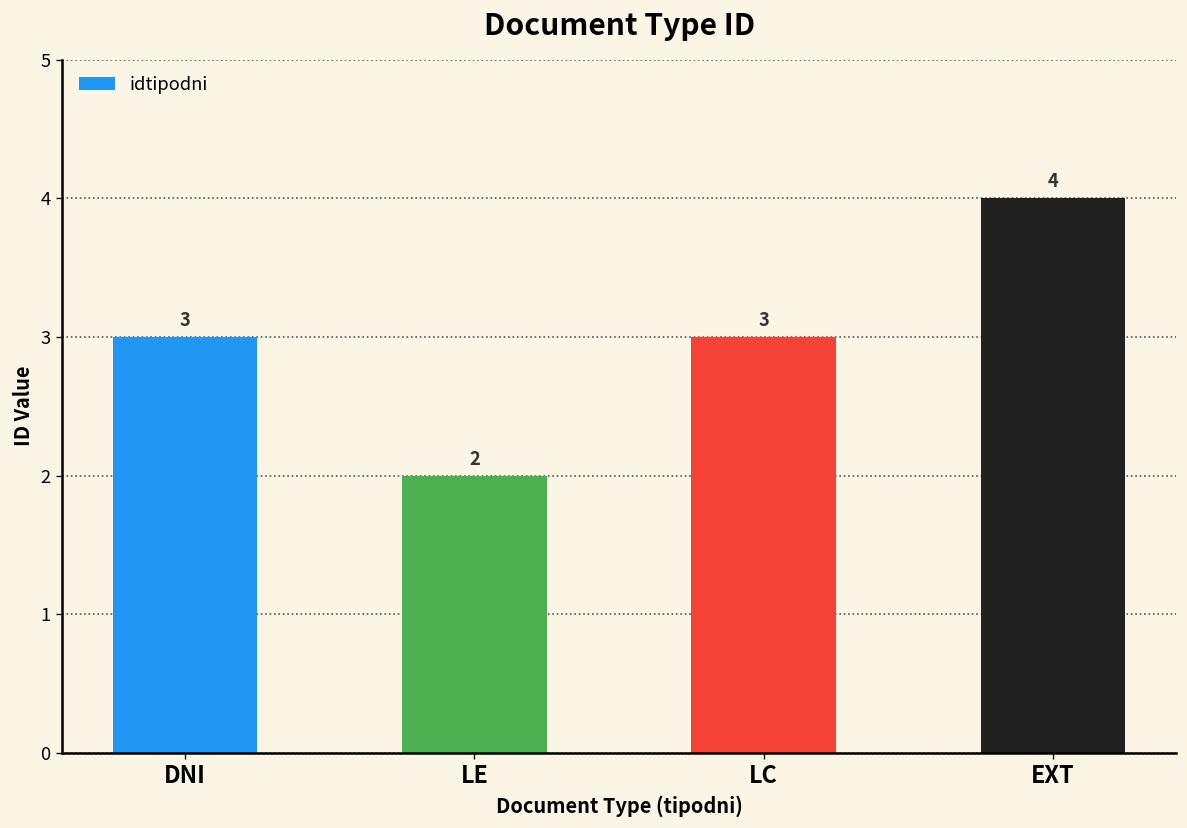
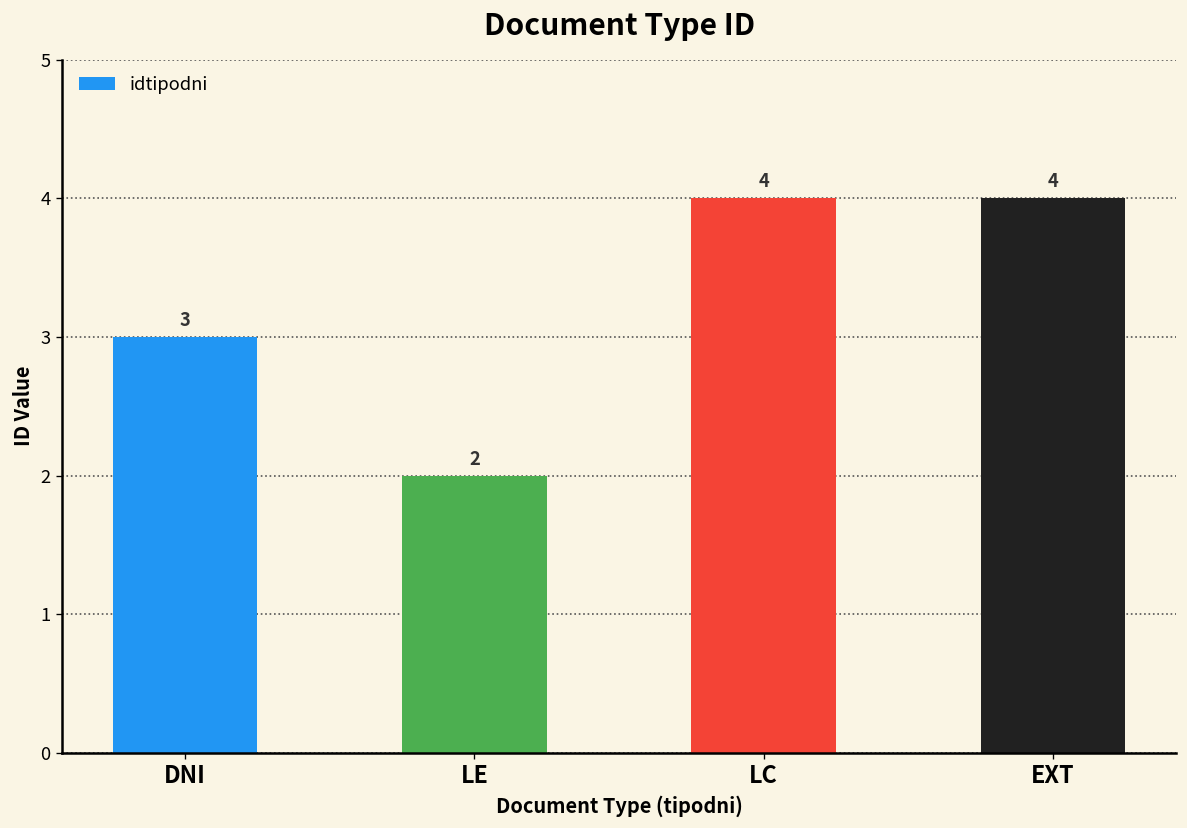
LC: 3 -> 4
